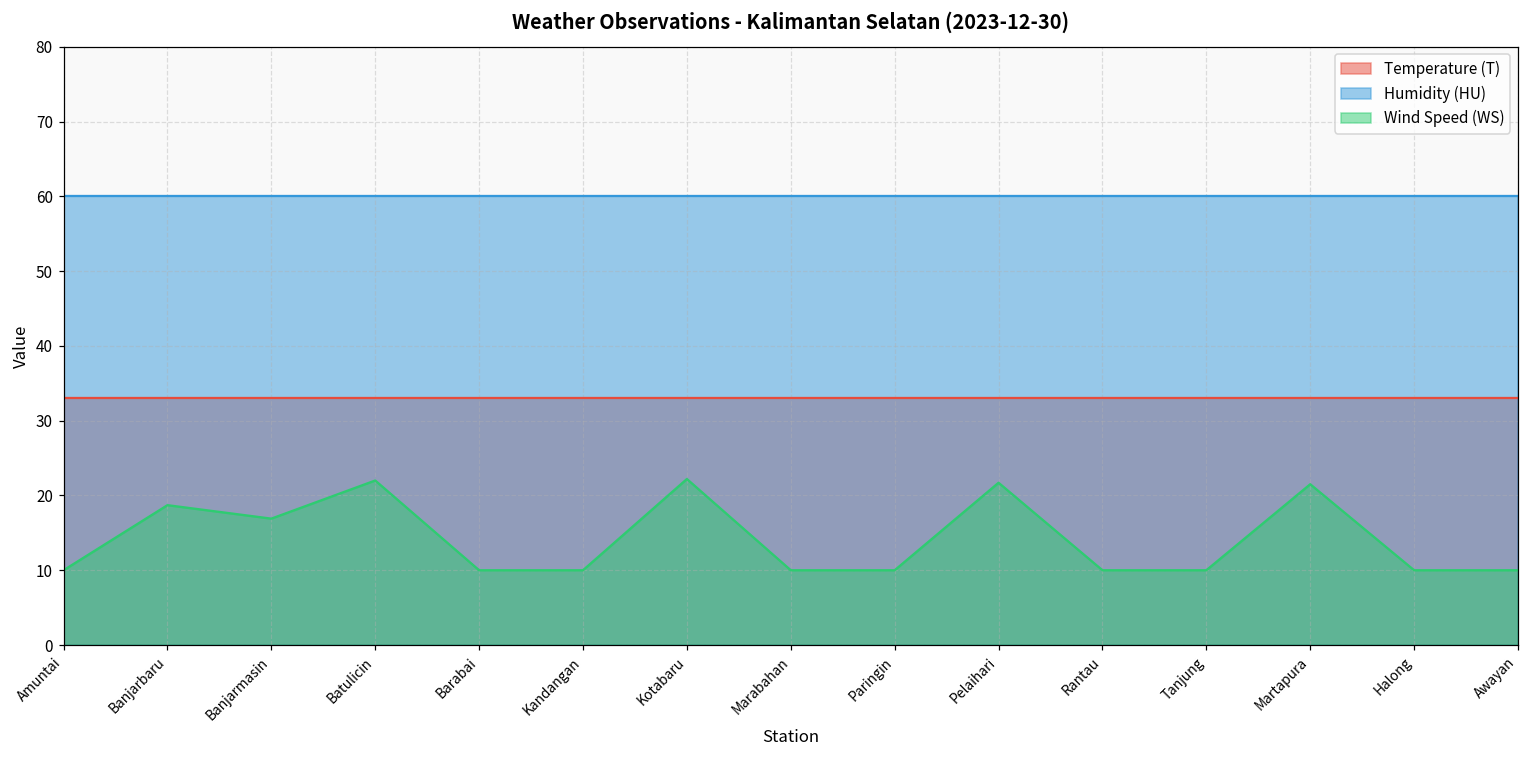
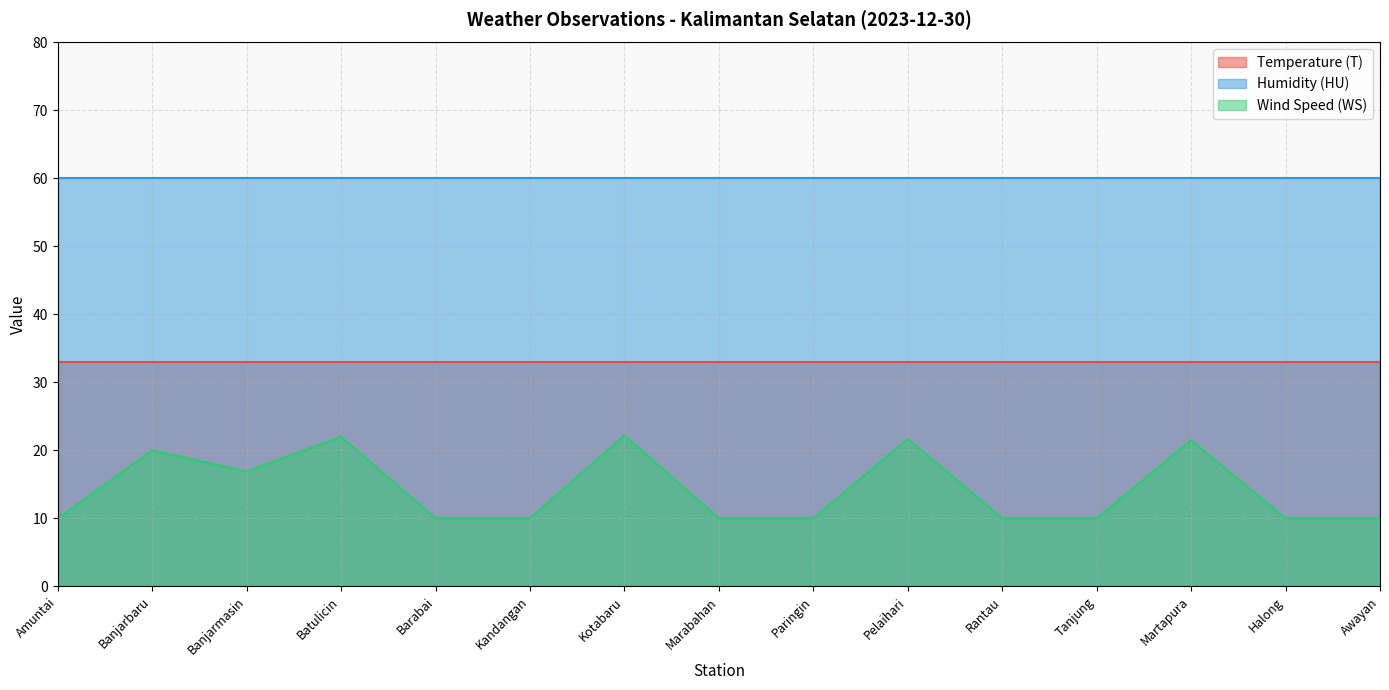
Wind Speed (WS), Banjarbaru: 19 -> 20
